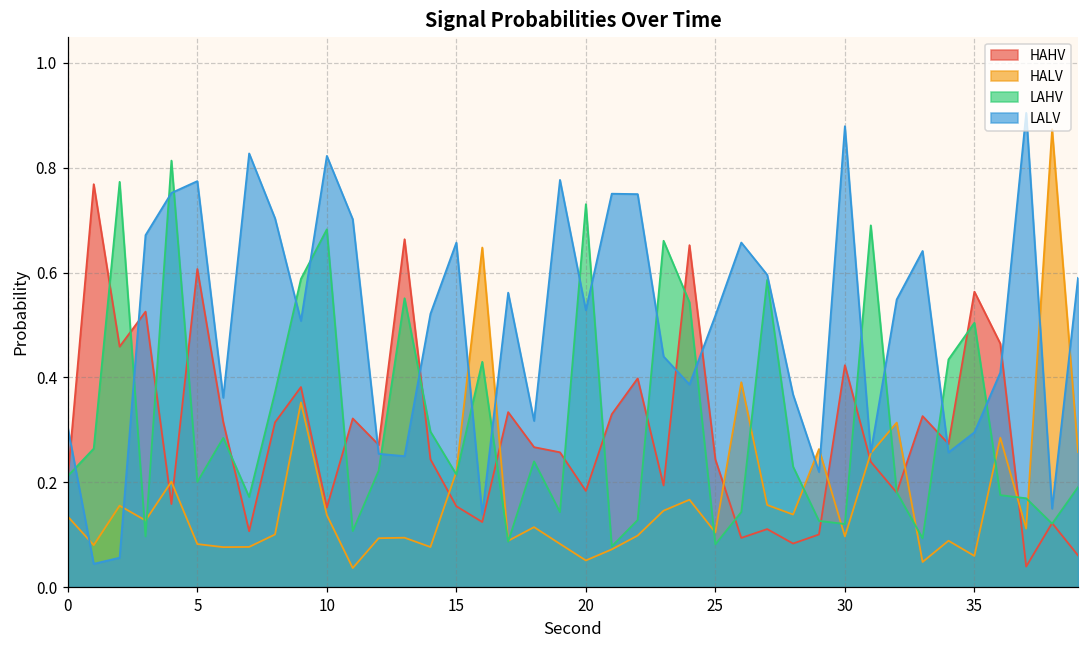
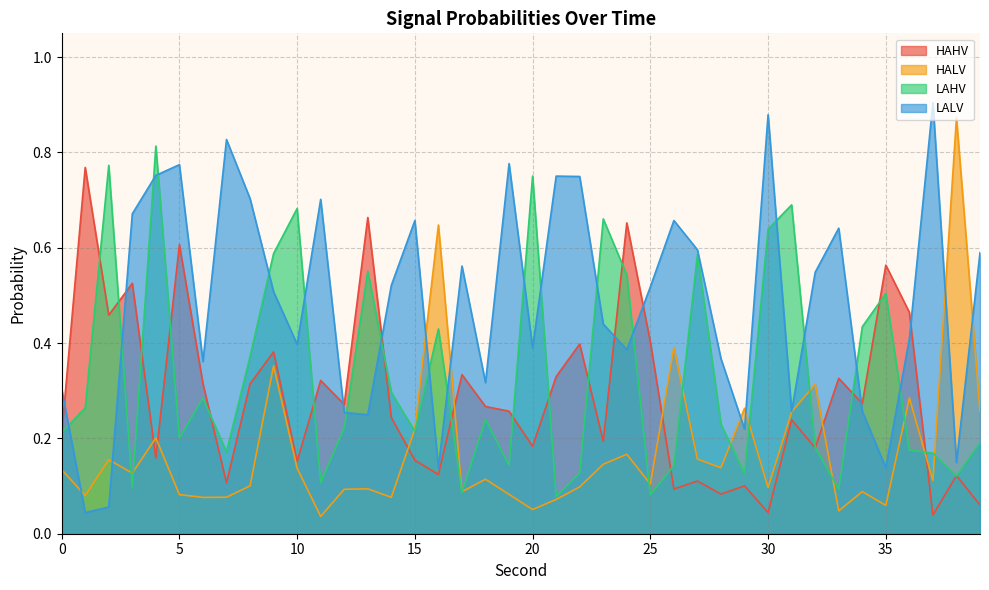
LALV, 10: 0.82 -> 0.40
LAHV, 20: 0.73 -> 0.75
LALV, 20: 0.53 -> 0.39
HAHV, 25: 0.24 -> 0.40
HAHV, 30: 0.42 -> 0.04
LAHV, 30: 0.12 -> 0.64
LALV, 35: 0.30 -> 0.14
